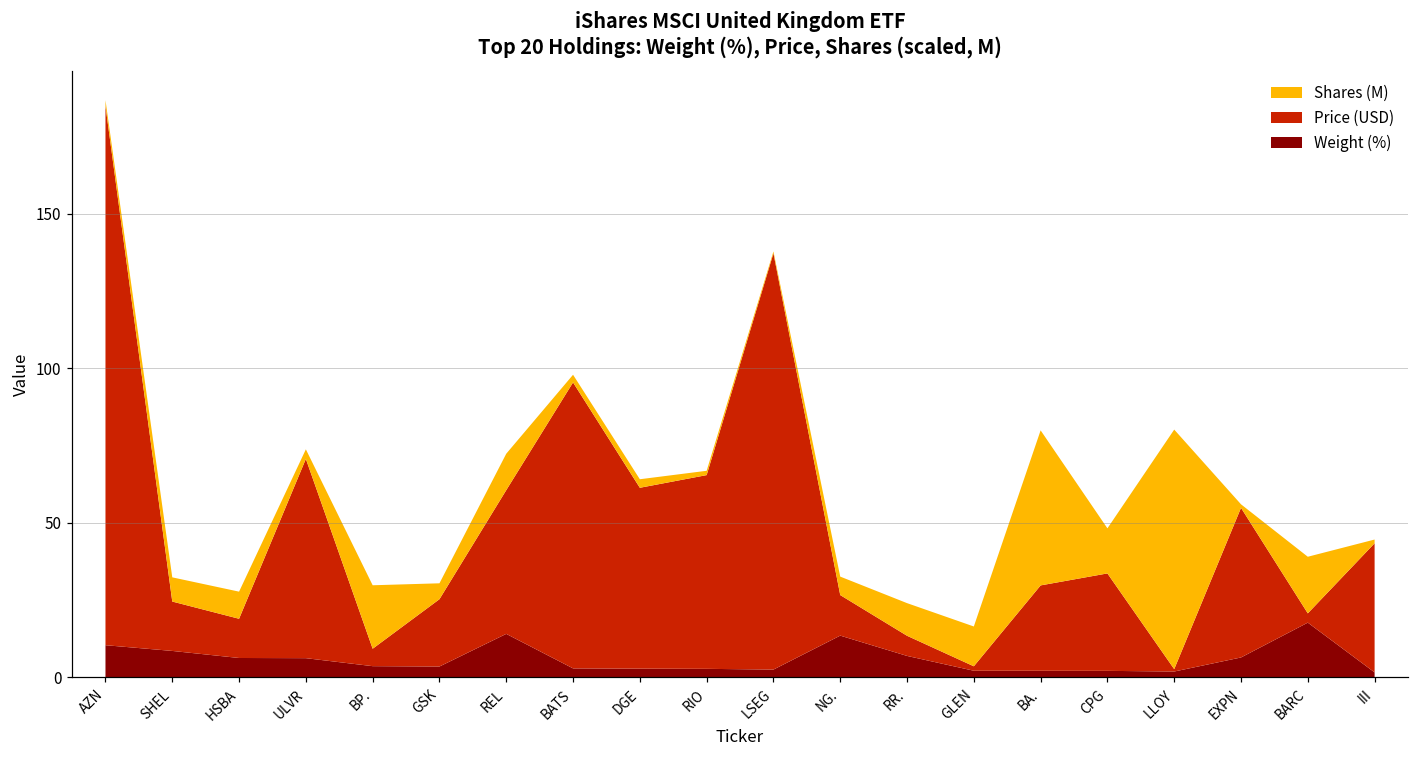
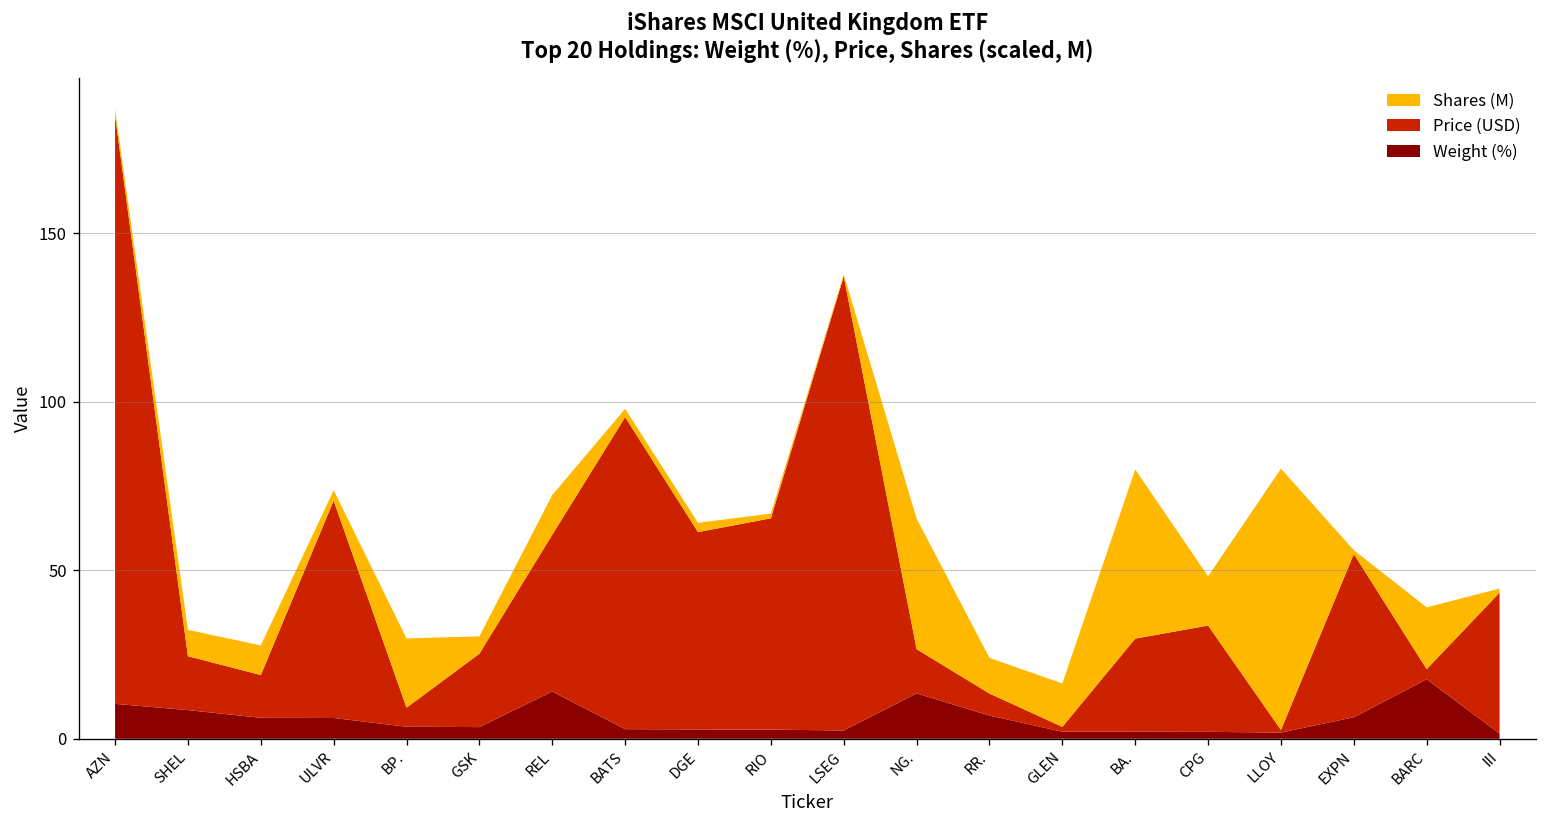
Shares (M), NG.: 6 -> 39
